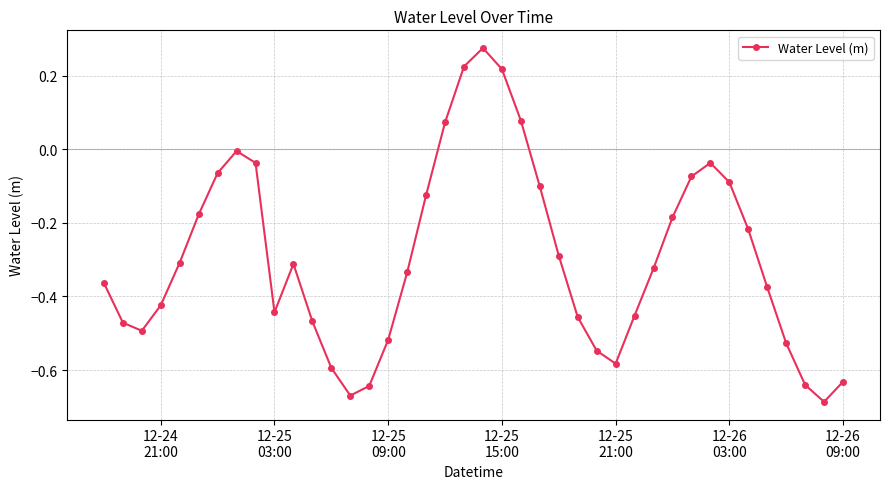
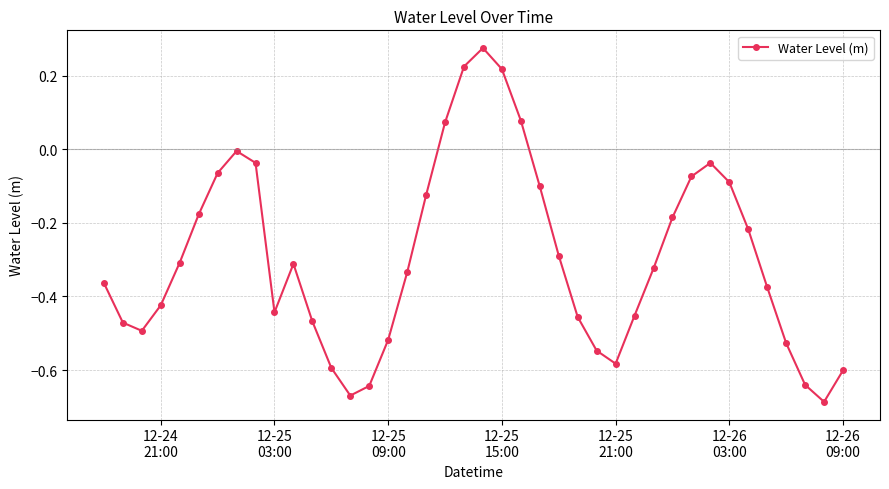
12-26 09:00: -0.63 -> -0.60
